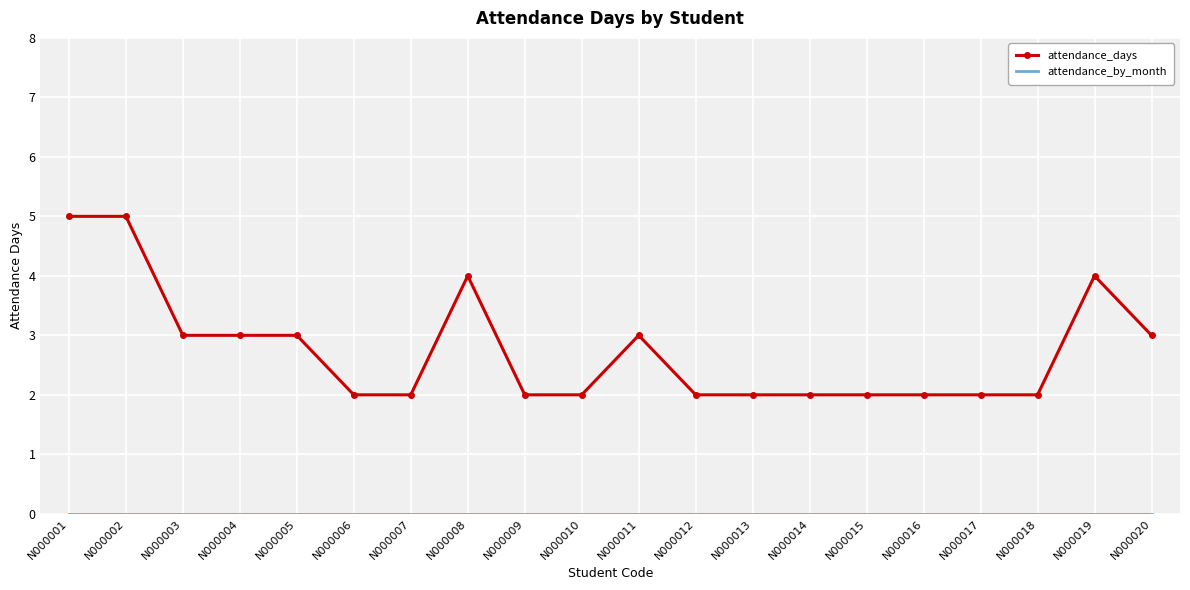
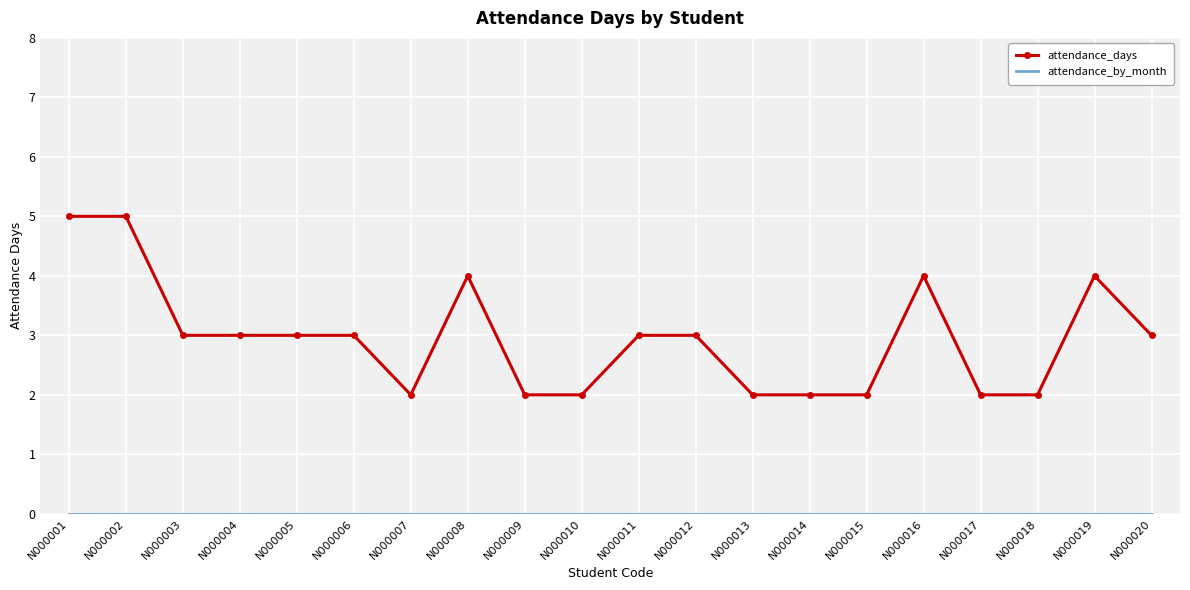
attendance_days, N000006: 2 -> 3
attendance_days, N000012: 2 -> 3
attendance_days, N000016: 2 -> 4
